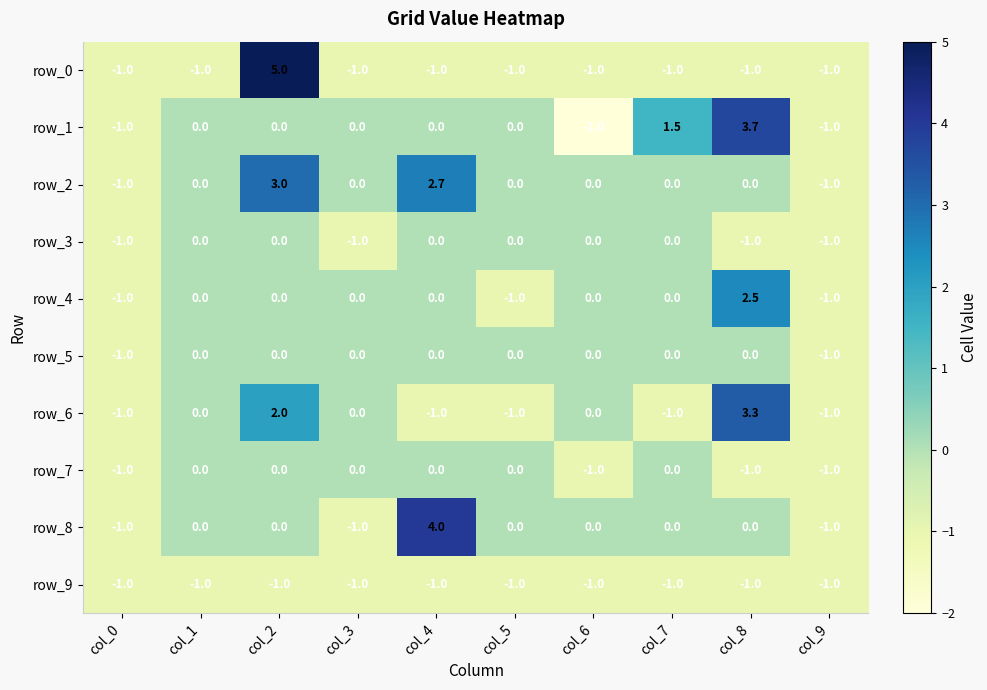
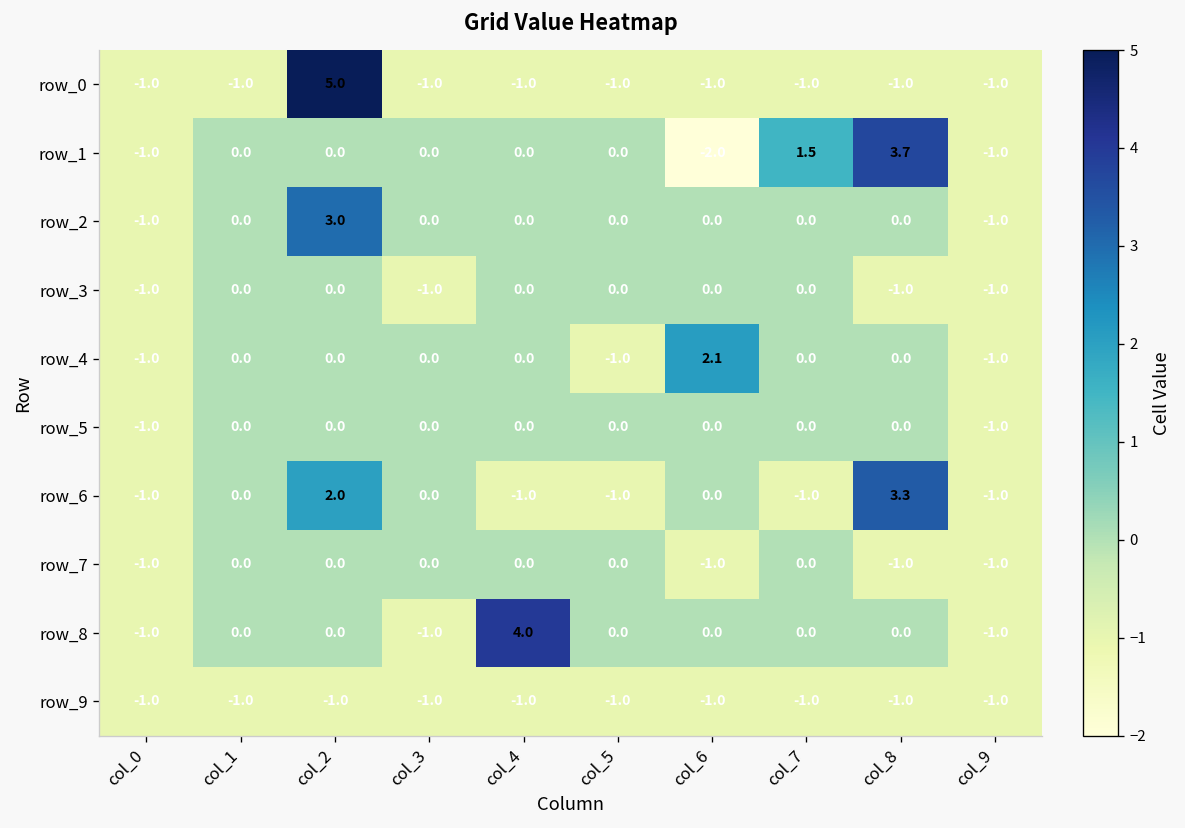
row_2, col_4: 2.7 -> 0.0
row_4, col_6: 0.0 -> 2.1
row_4, col_8: 2.5 -> 0.0
